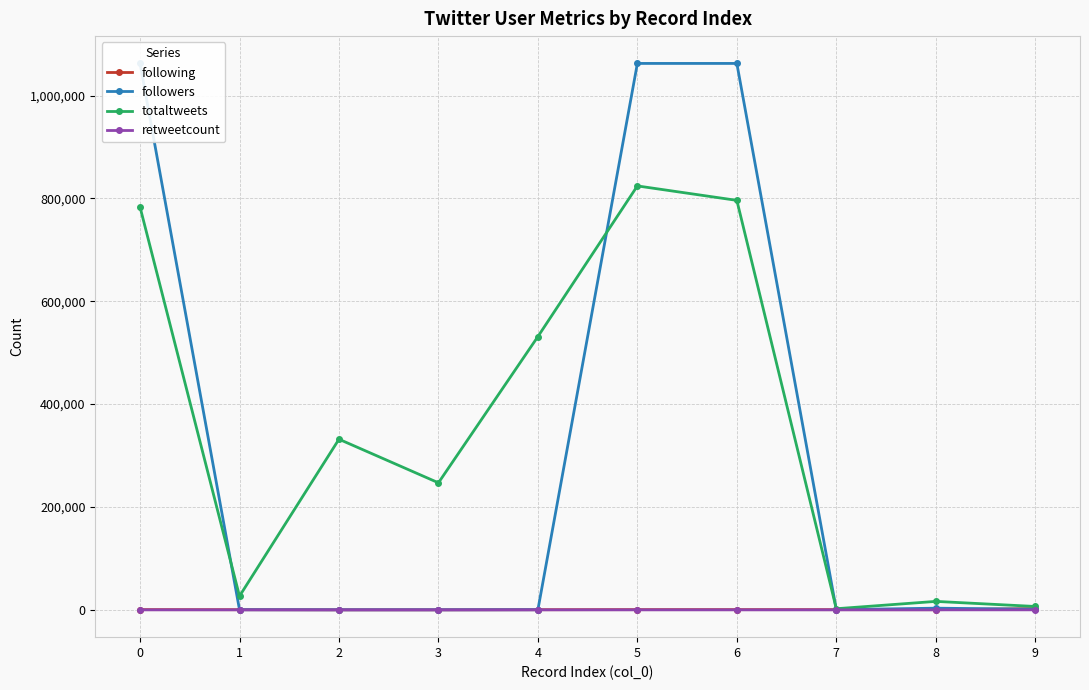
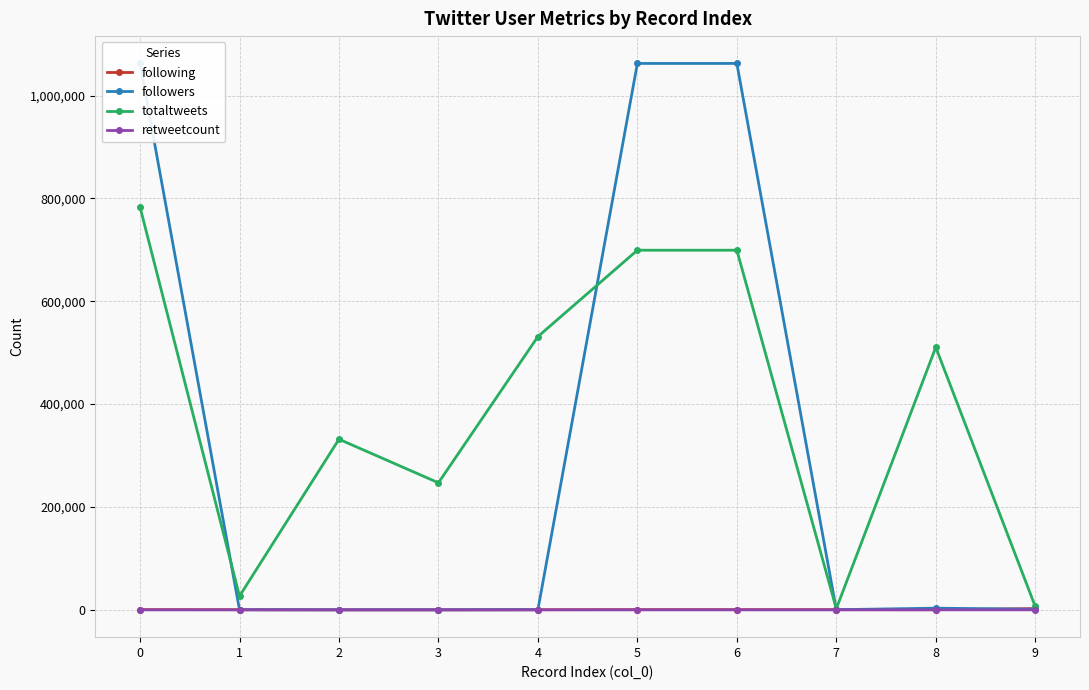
totaltweets, 5: 820,000 -> 700,000
totaltweets, 6: 800,000 -> 700,000
totaltweets, 8: 20,000 -> 510,000
